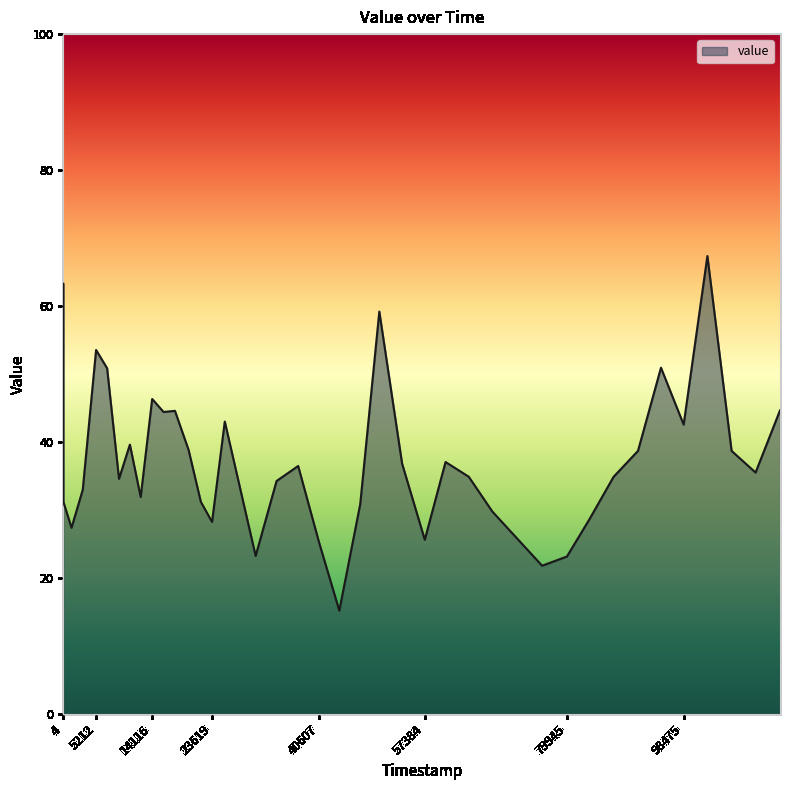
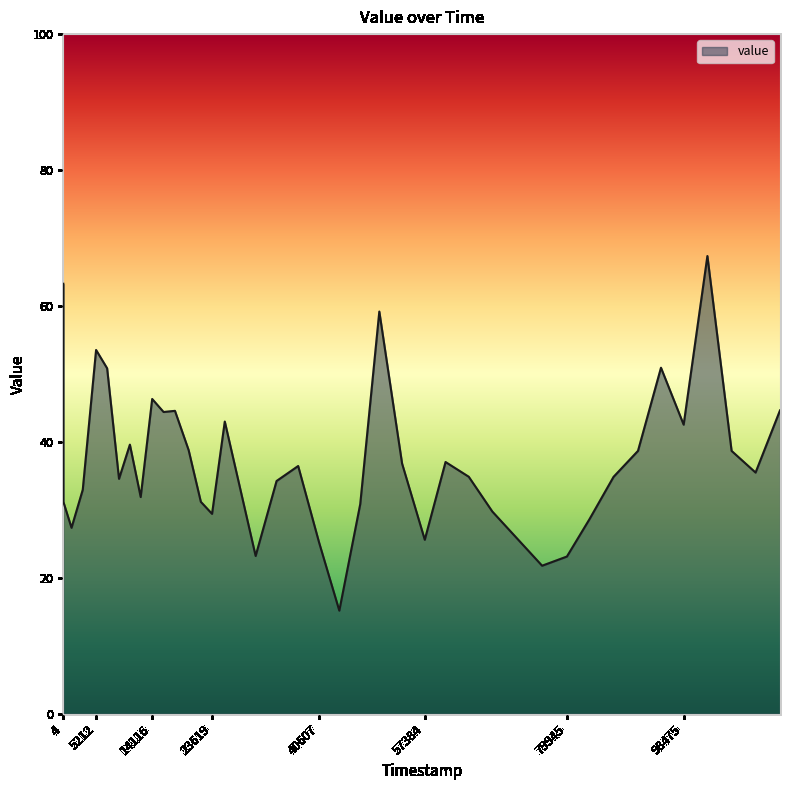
23619: 28 -> 29
